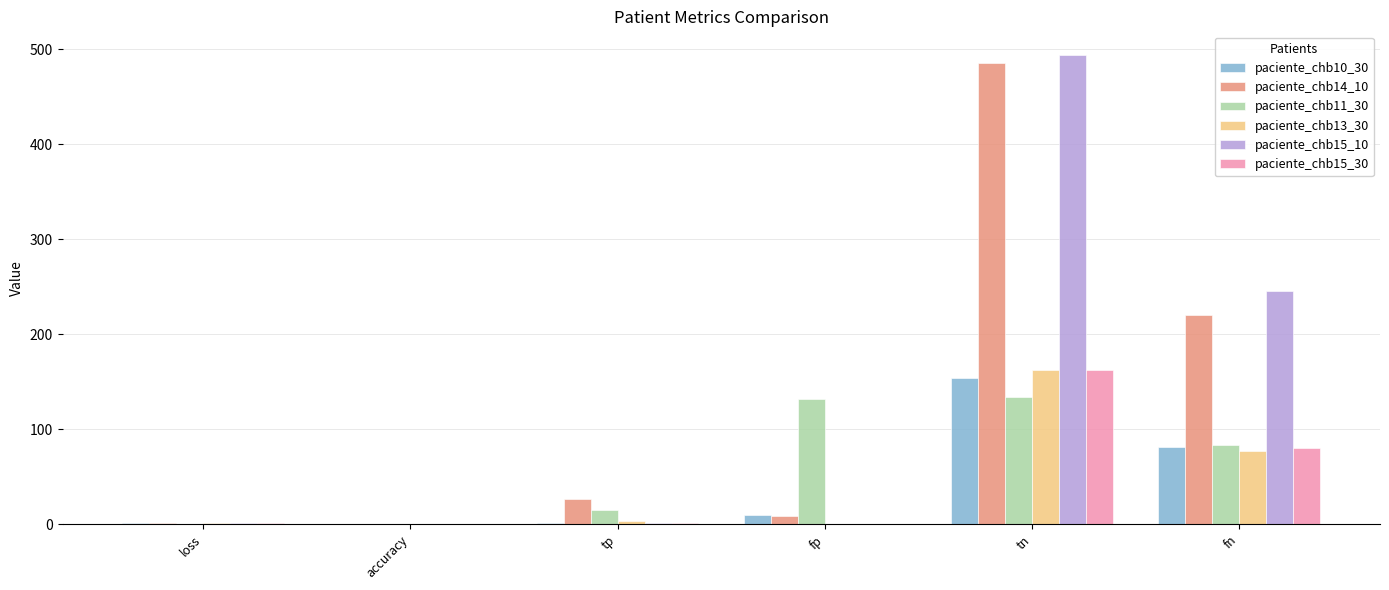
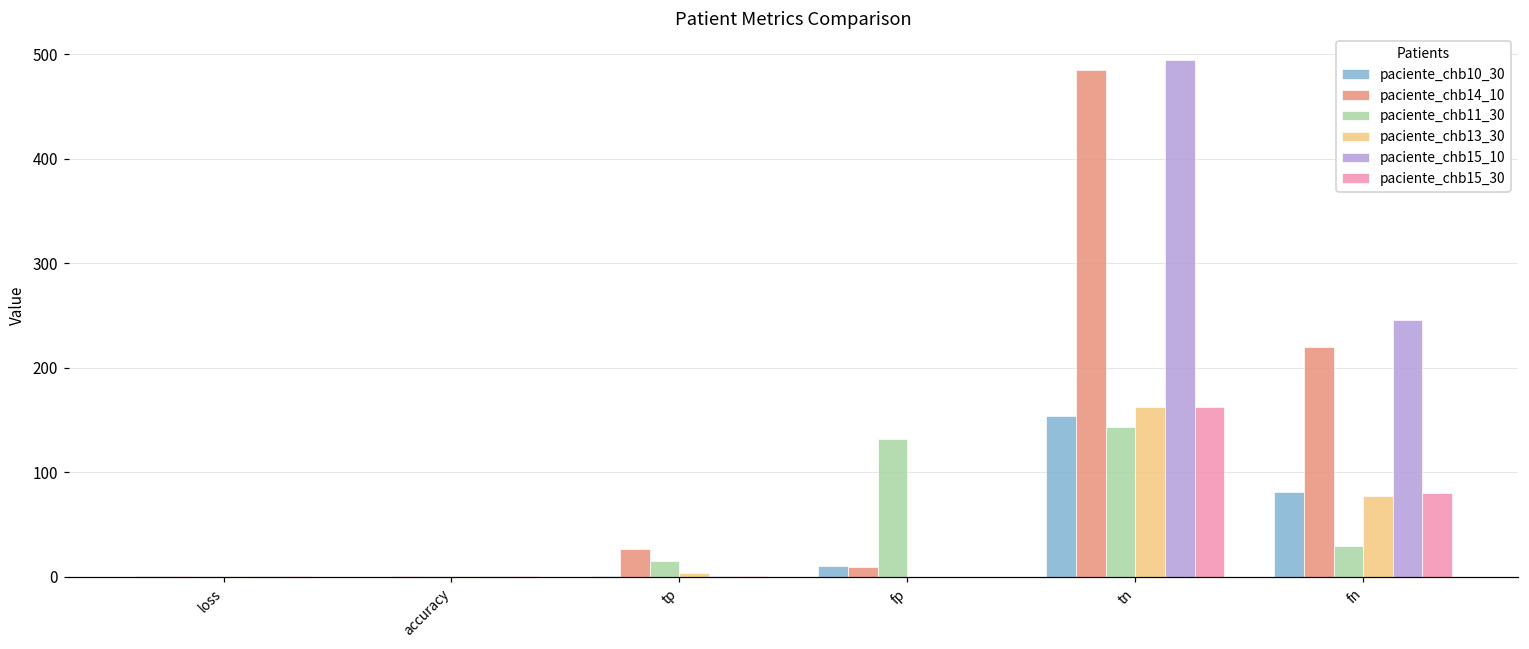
paciente_chb11_30, tn: 130 -> 140
paciente_chb11_30, fn: 80 -> 30
